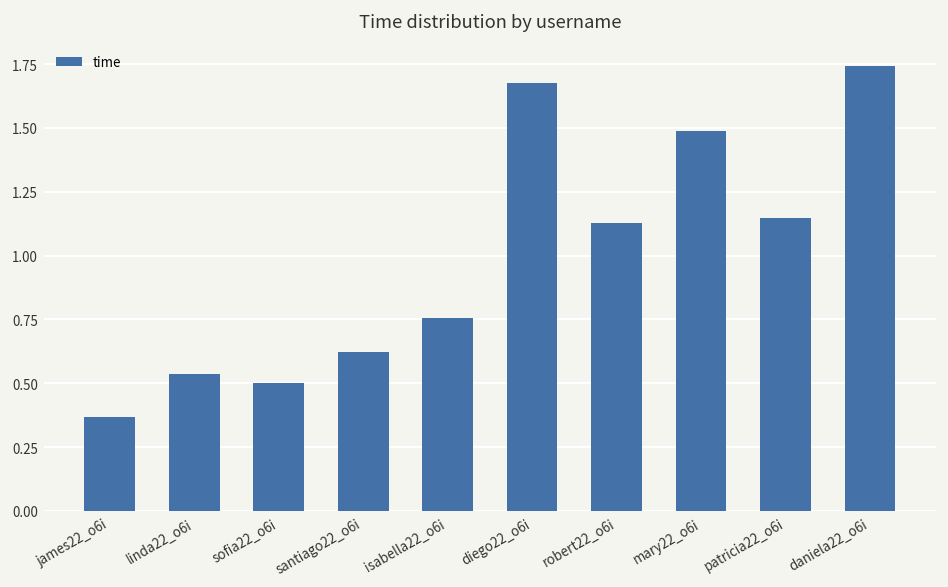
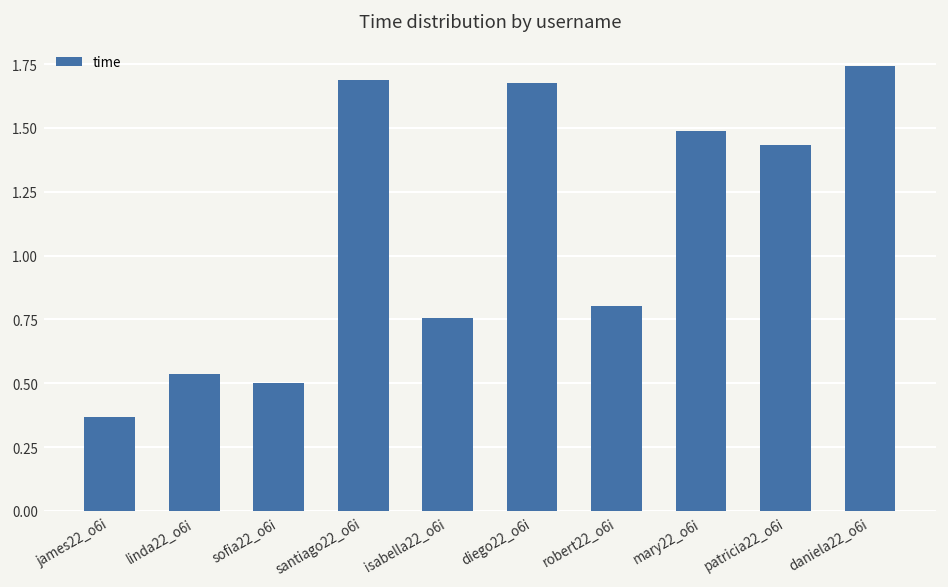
santiago22_o6i: 0.62 -> 1.69
robert22_o6i: 1.13 -> 0.80
patricia22_o6i: 1.15 -> 1.43
